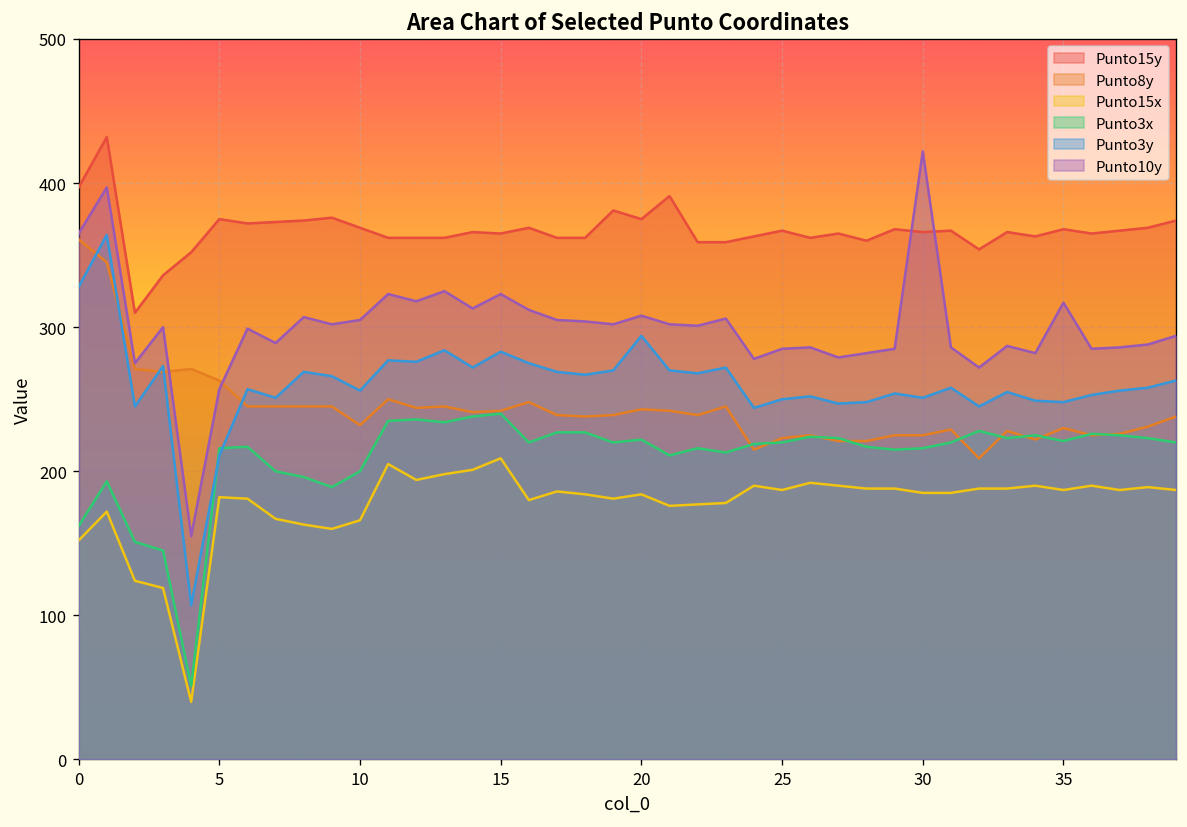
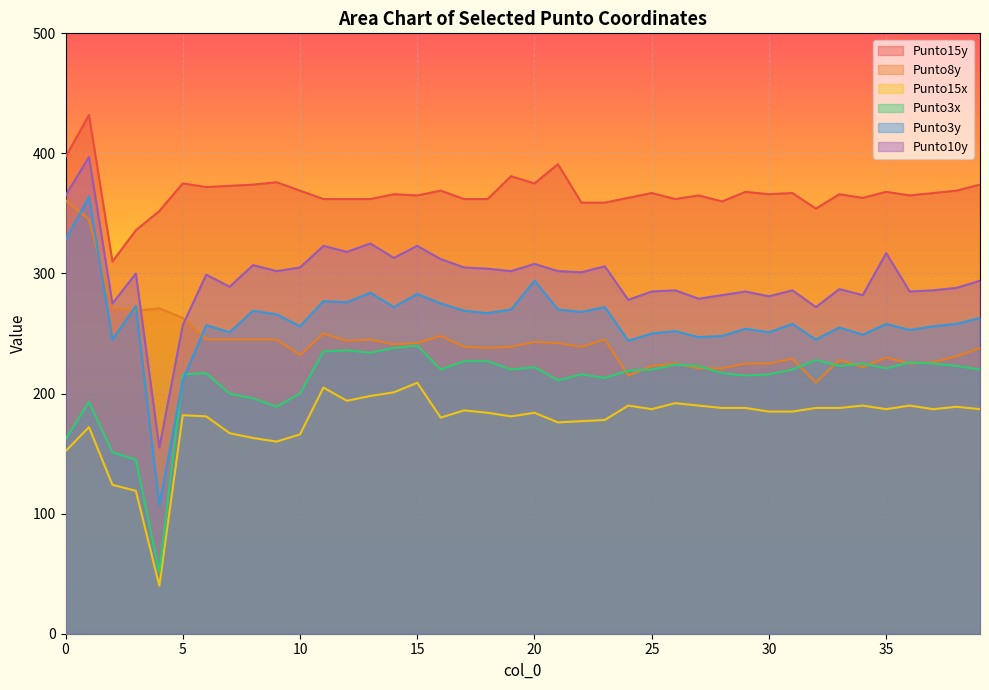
Punto10y, 30: 422 -> 281
Punto3y, 35: 248 -> 258
